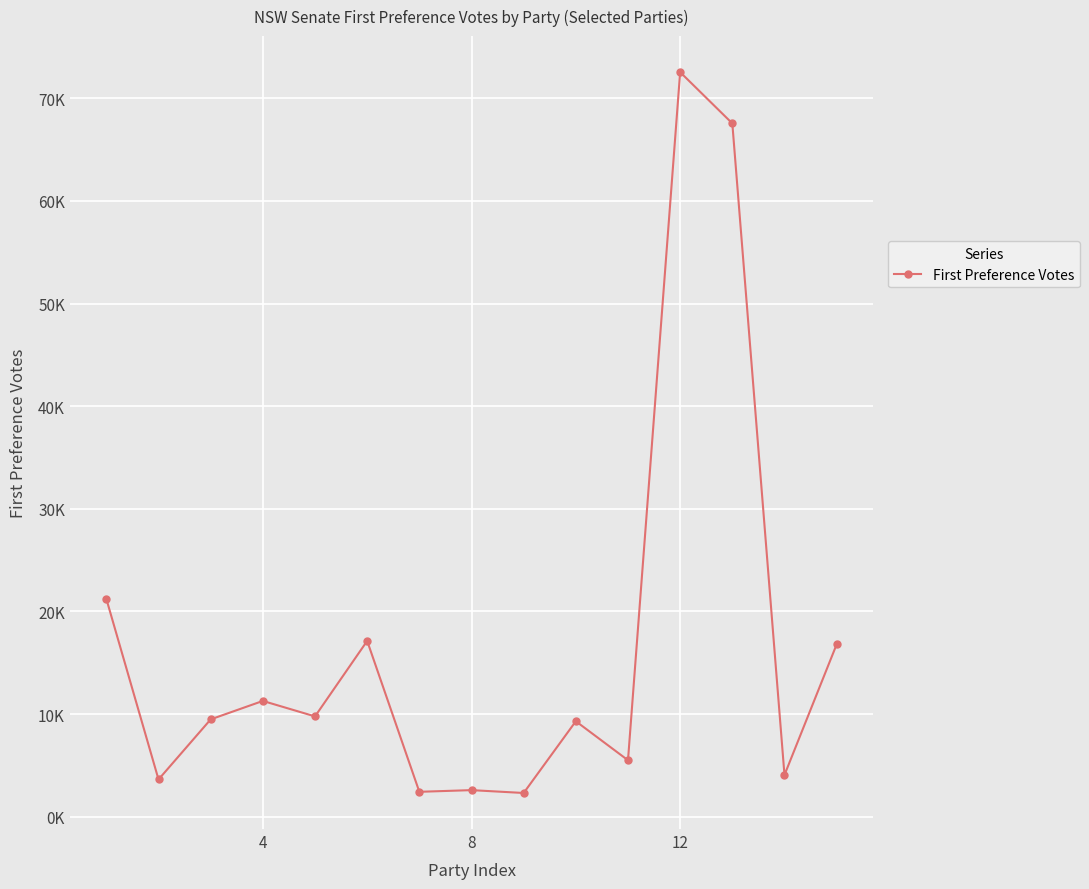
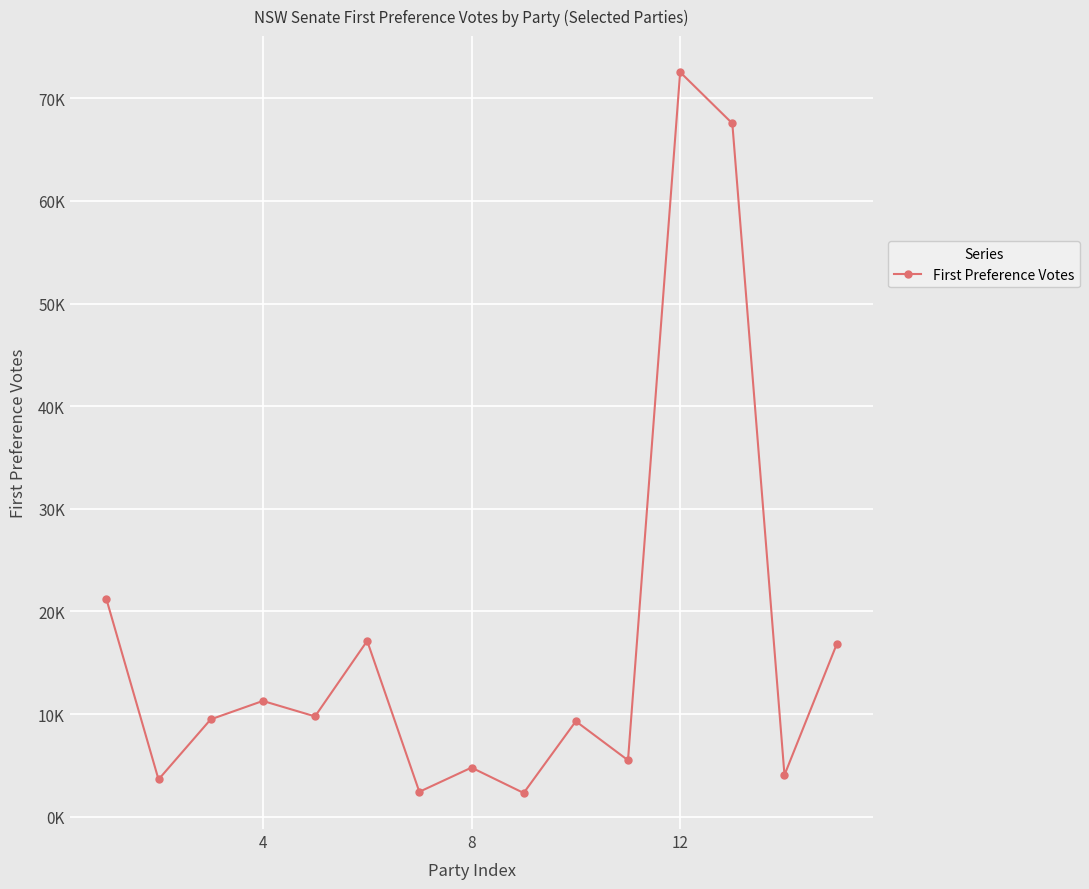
8: 2600 -> 4800
